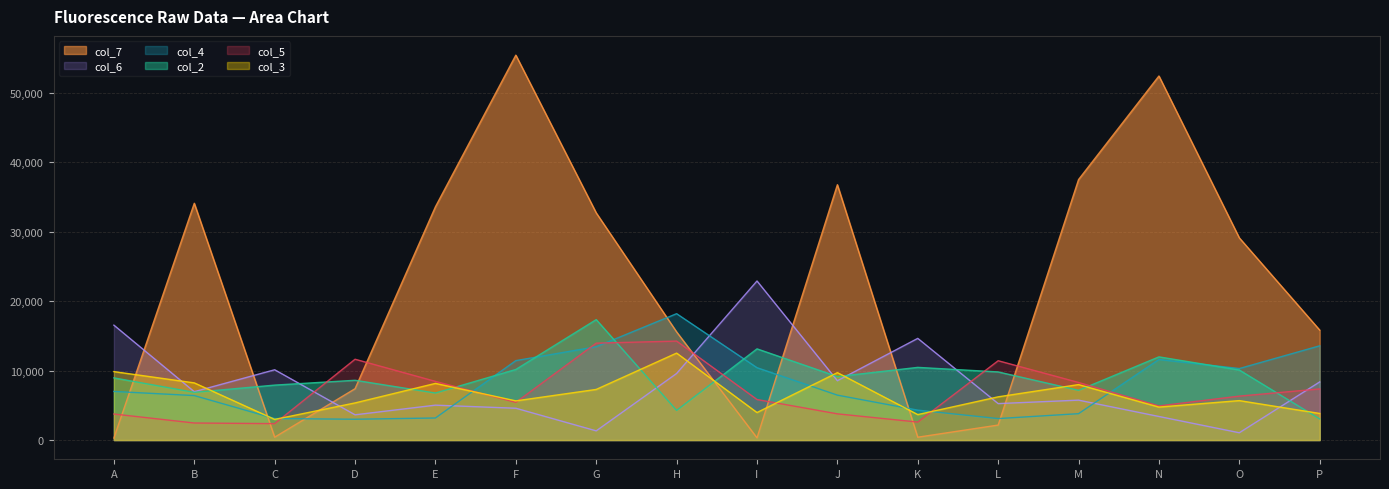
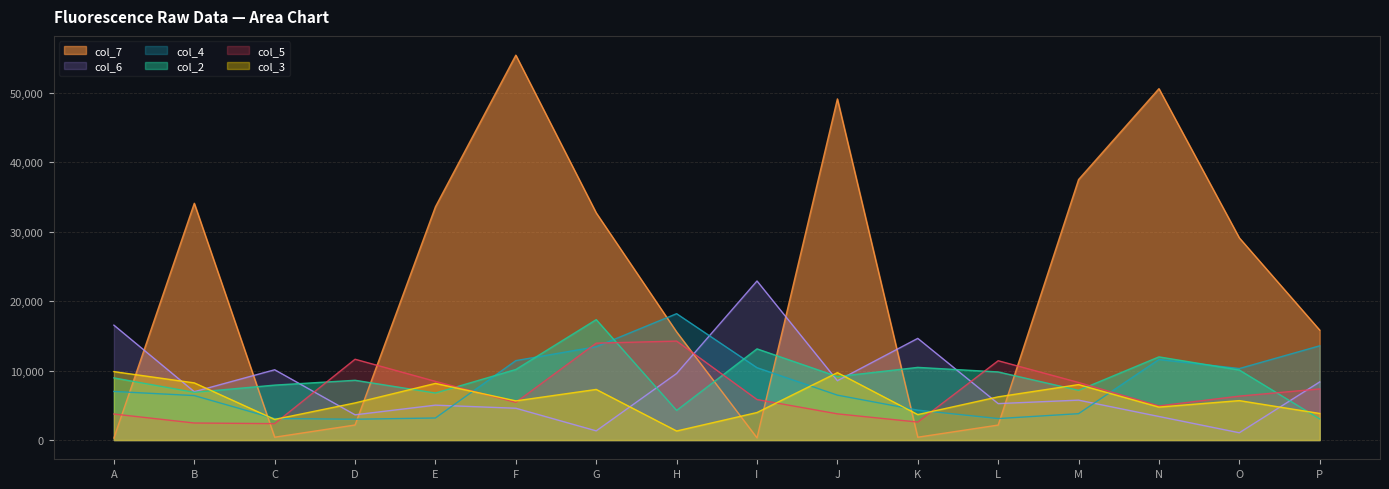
col_7, D: 7,000 -> 2,000
col_3, H: 13,000 -> 1,000
col_7, J: 37,000 -> 49,000
col_7, N: 52,000 -> 51,000
